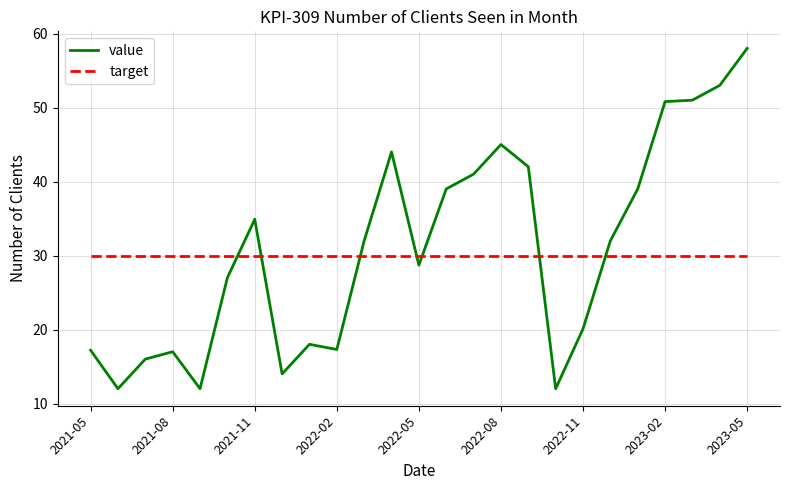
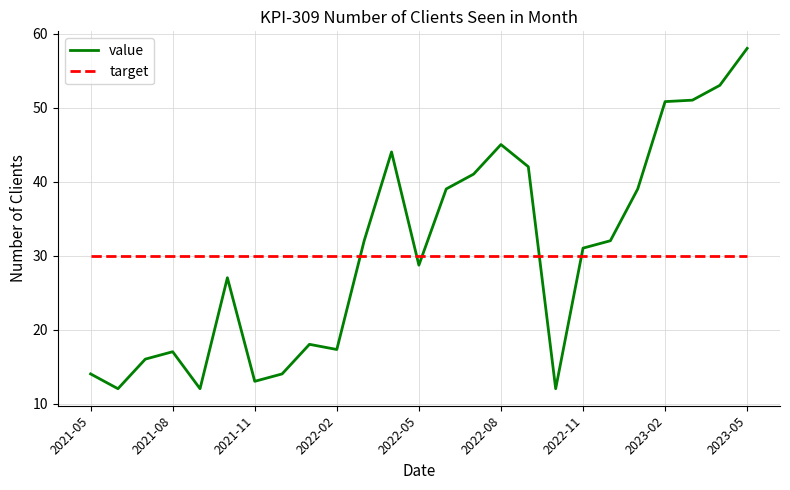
value, 2021-05: 17 -> 14
value, 2021-11: 35 -> 13
value, 2022-11: 20 -> 31
